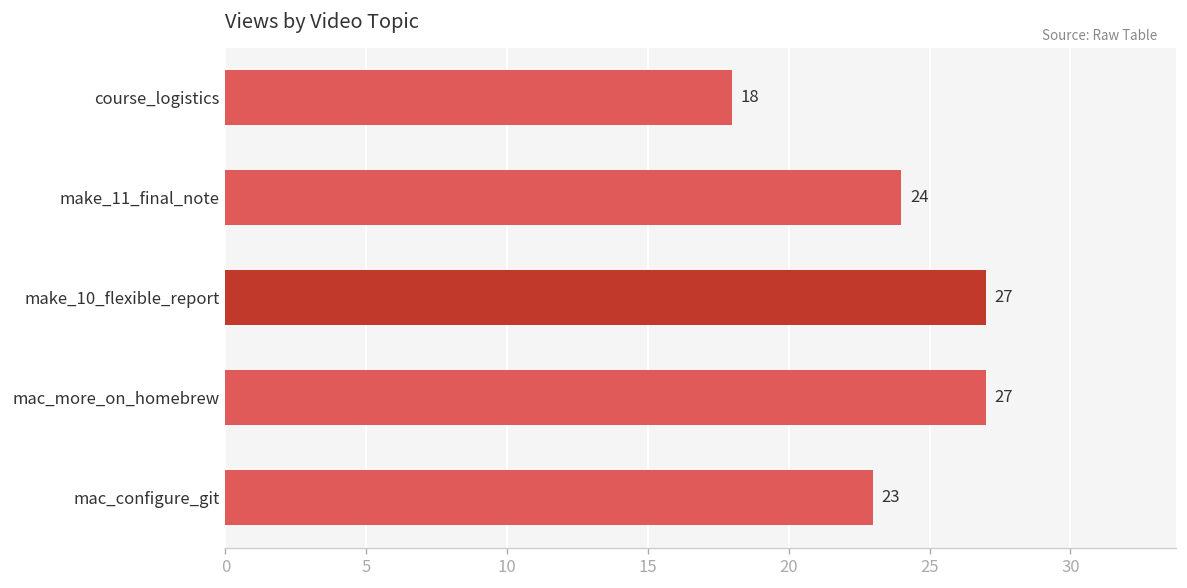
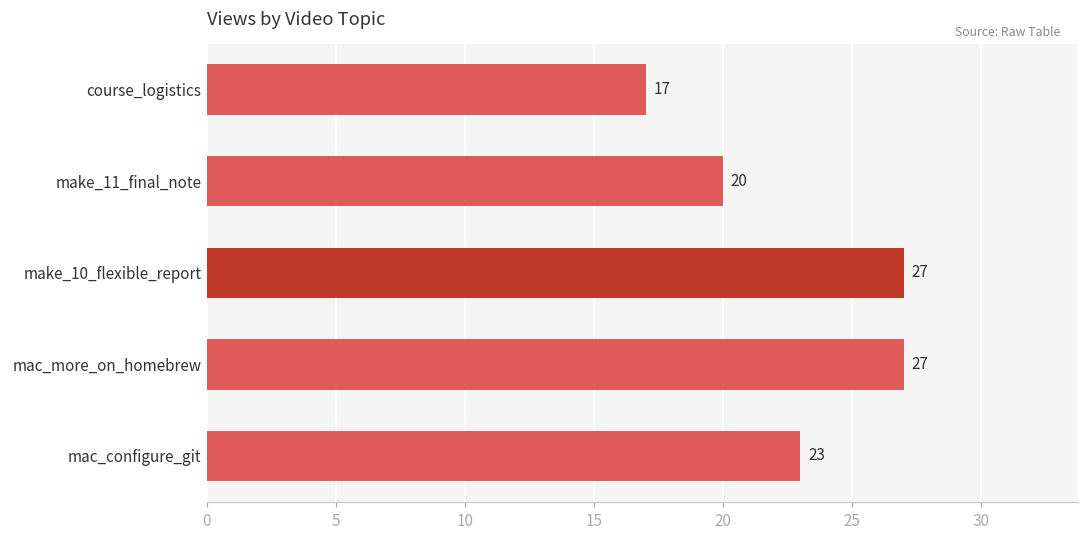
course_logistics: 18 -> 17
make_11_final_note: 24 -> 20
